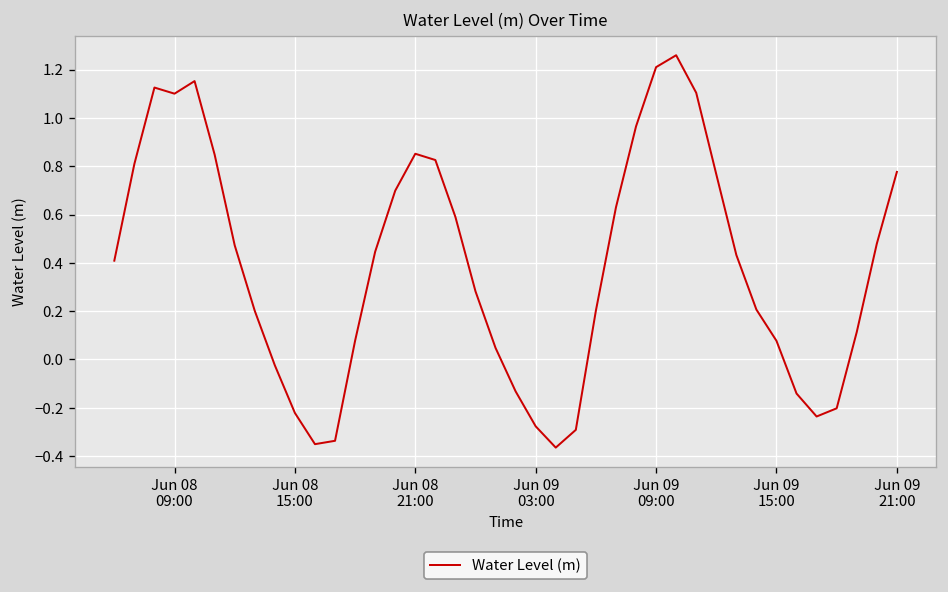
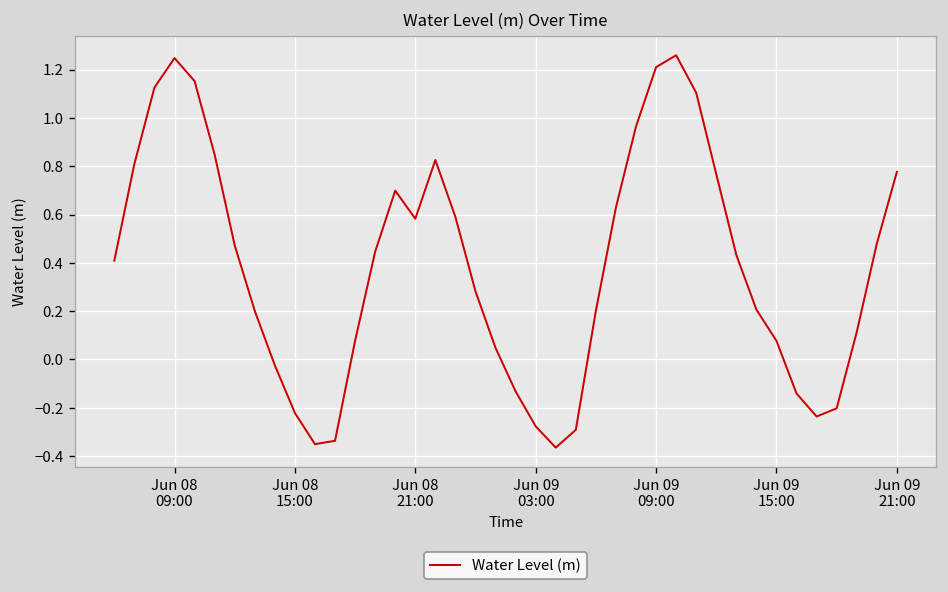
Jun 08 09:00: 1.10 -> 1.25
Jun 08 21:00: 0.85 -> 0.58
